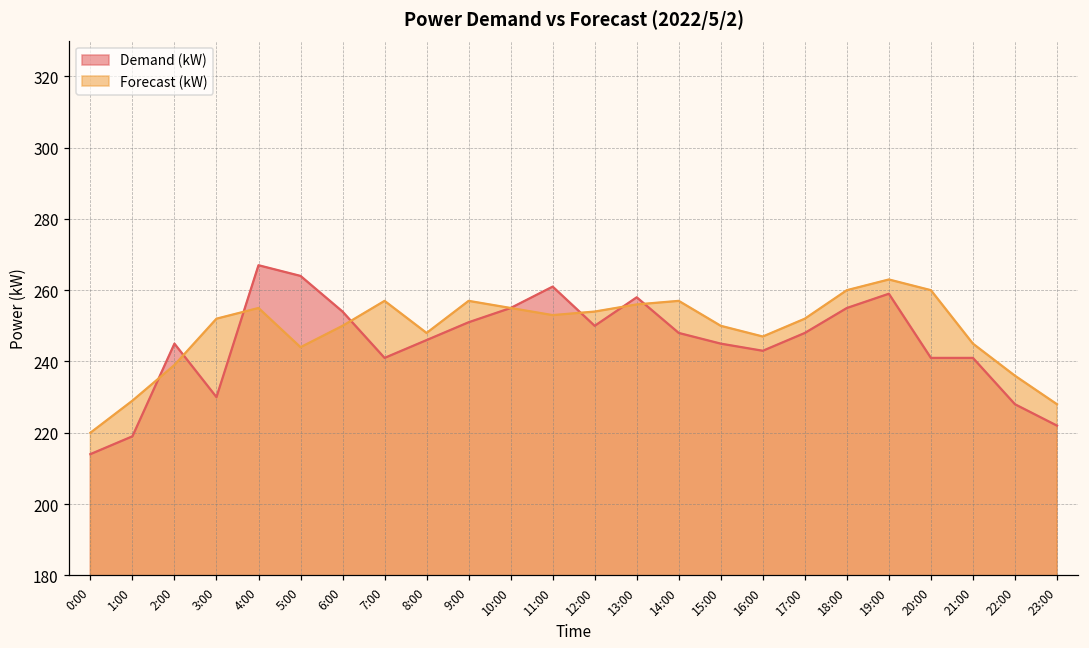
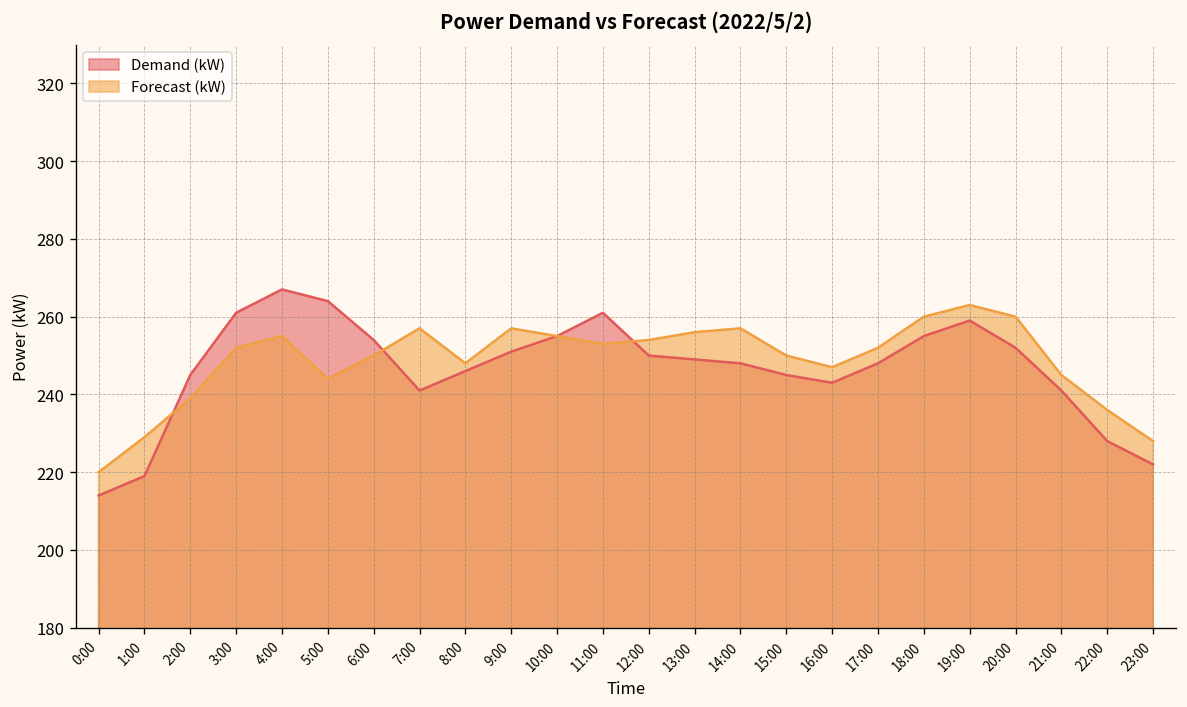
Demand (kW), 3:00: 230 -> 261
Demand (kW), 13:00: 258 -> 249
Demand (kW), 20:00: 241 -> 252
